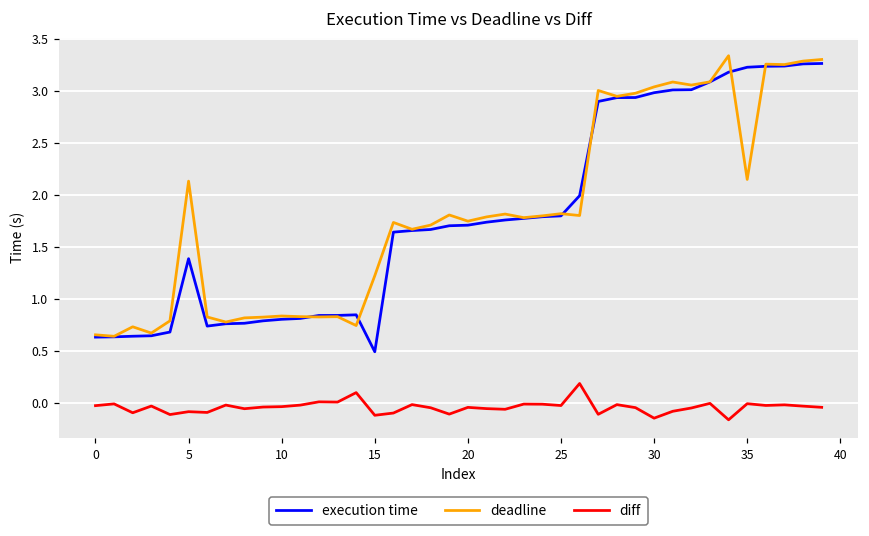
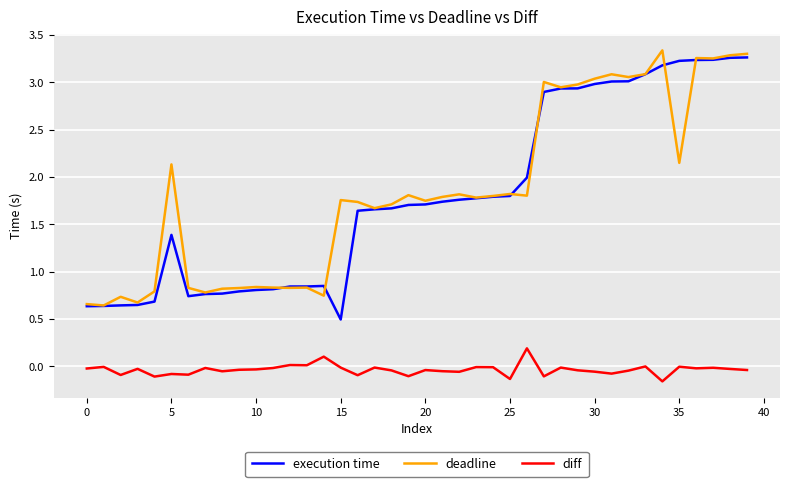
deadline, 15: 1.2 -> 1.8
diff, 15: -0.1 -> 0.0
diff, 25: 0.0 -> -0.1
diff, 30: -0.14 -> -0.06
